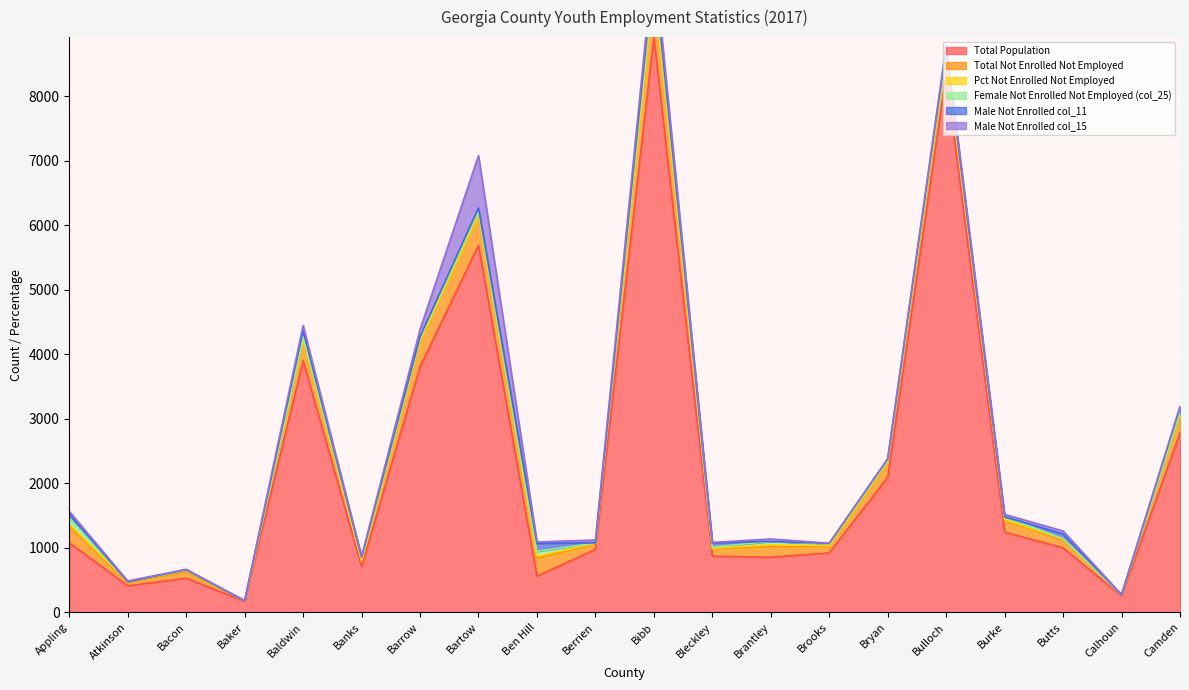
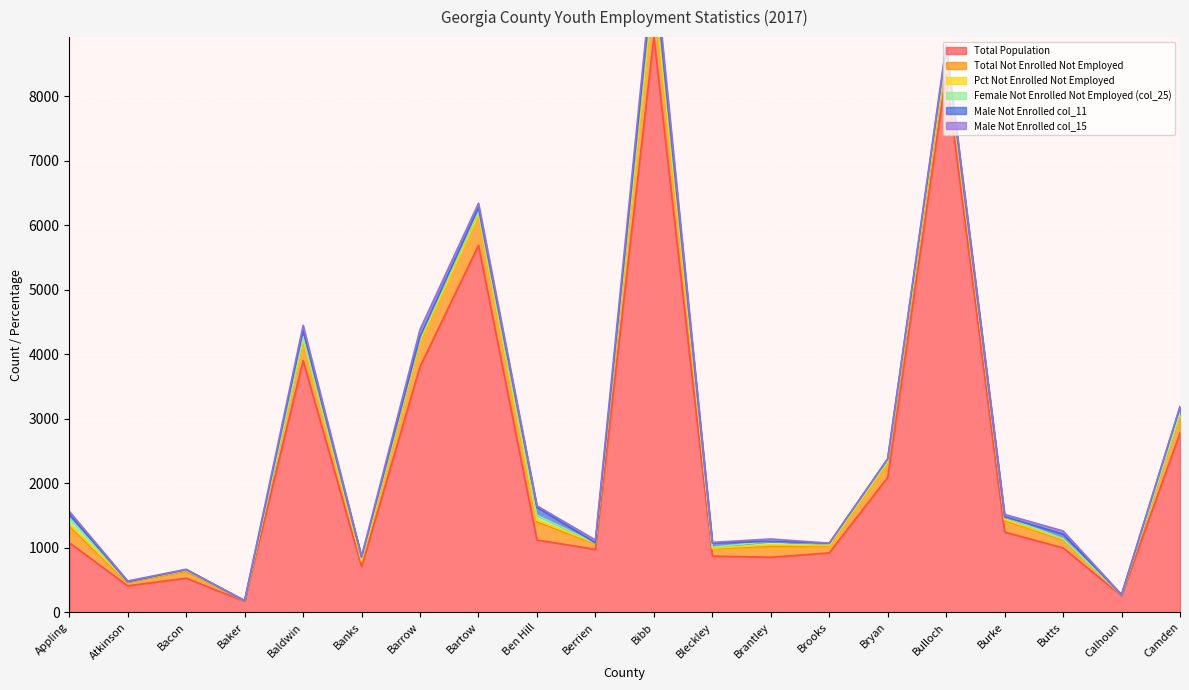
Male Not Enrolled col_15, Bartow: 800 -> 100
Total Population, Ben Hill: 600 -> 1100
